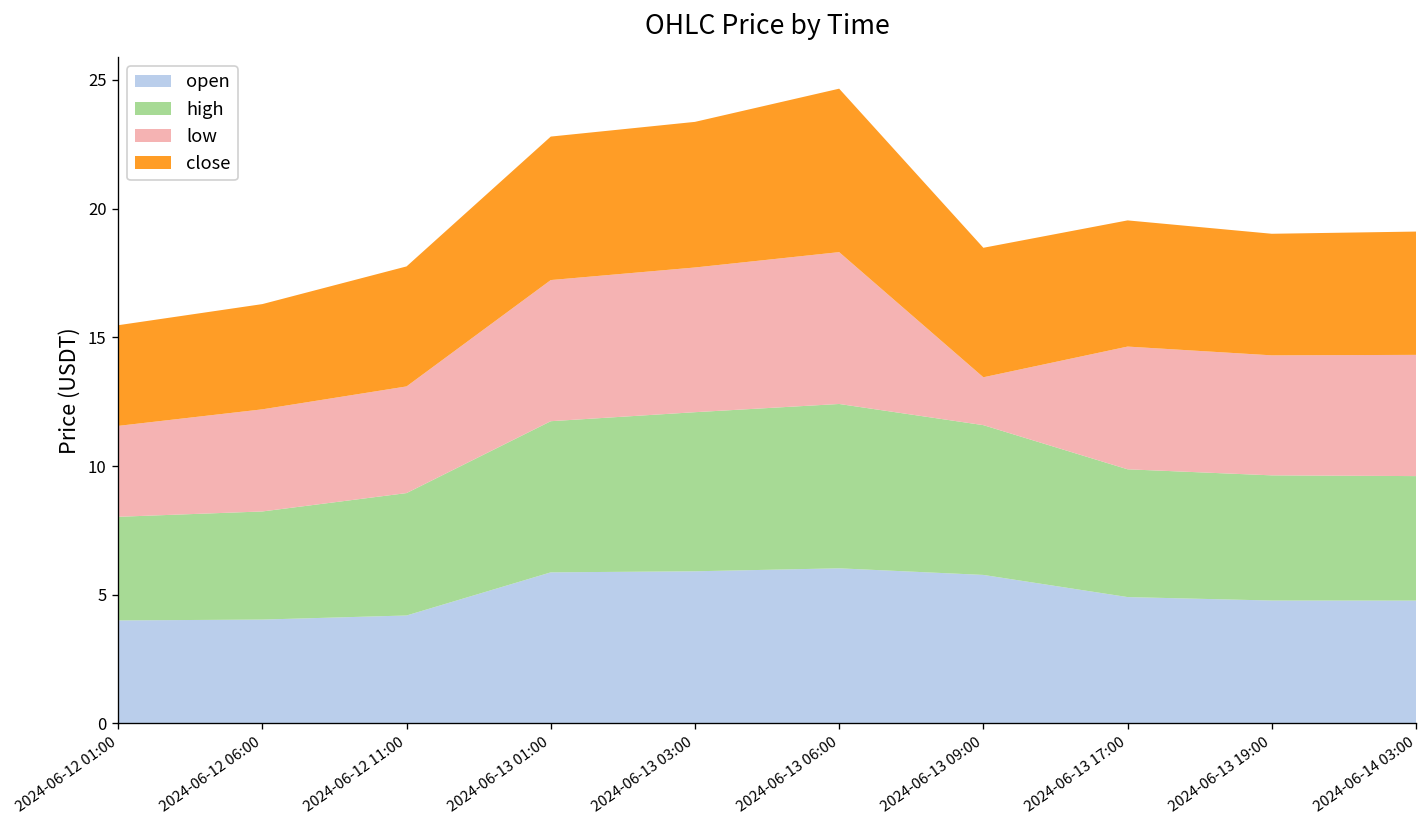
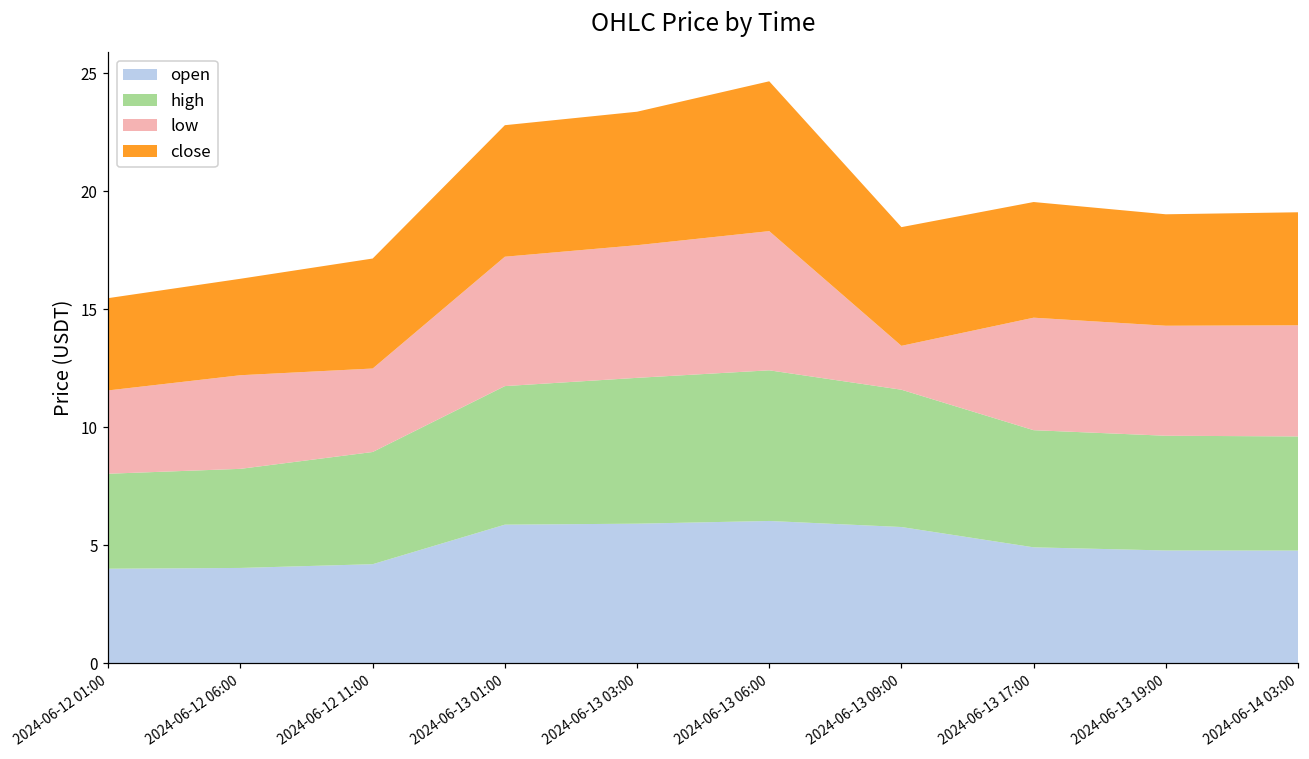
low, 2024-06-12 11:00: 4.1 -> 3.5
